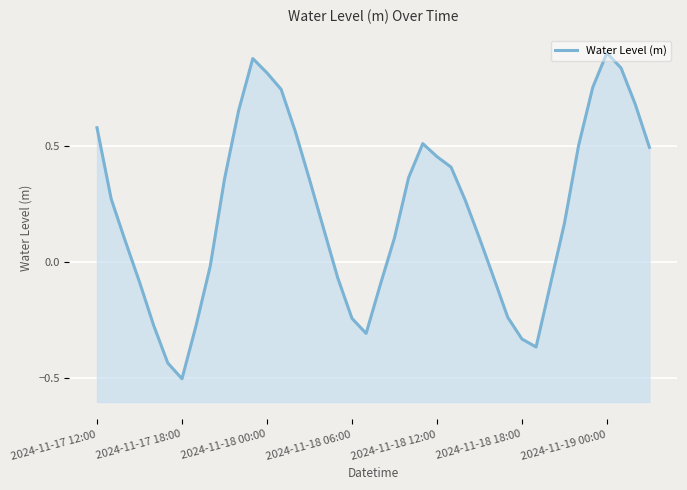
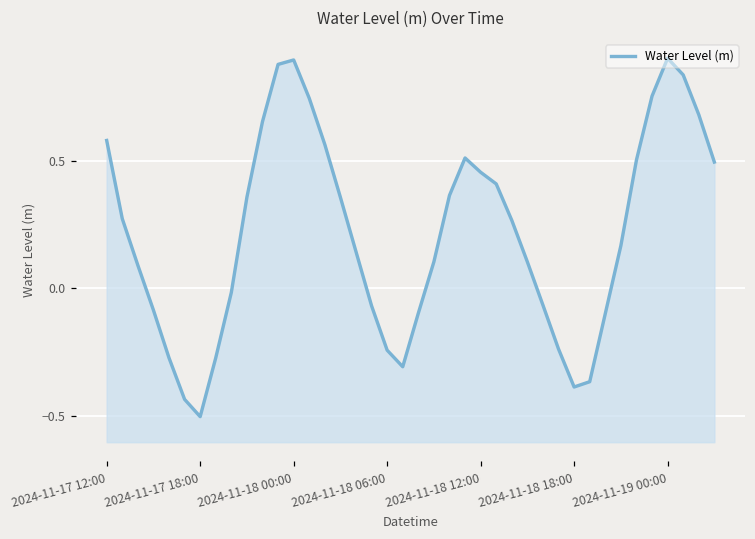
2024-11-18 00:00: 0.82 -> 0.89
2024-11-18 18:00: -0.33 -> -0.39
